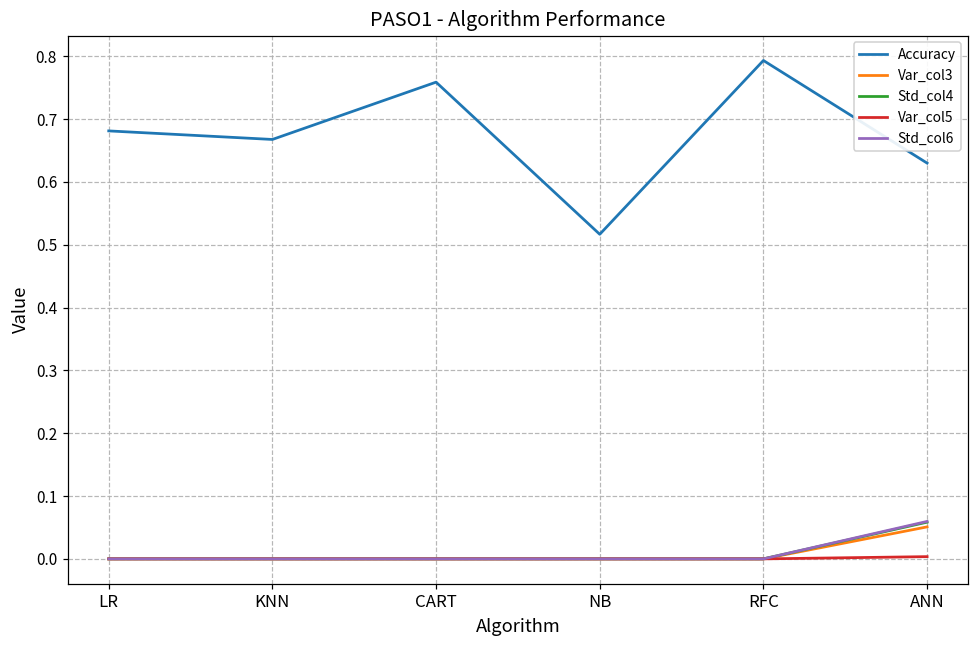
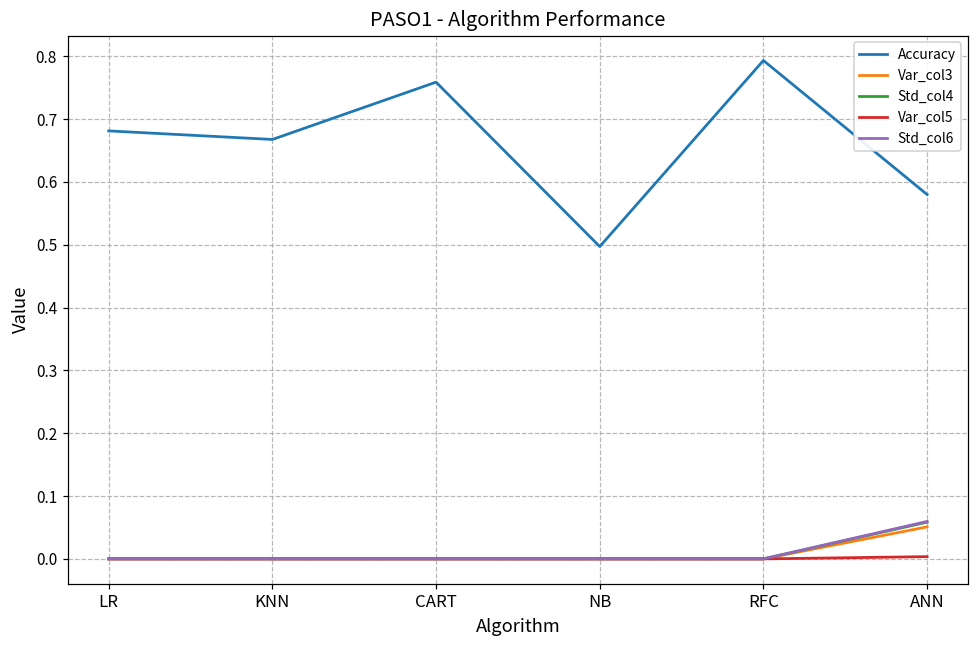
Accuracy, NB: 0.52 -> 0.50
Accuracy, ANN: 0.63 -> 0.58
